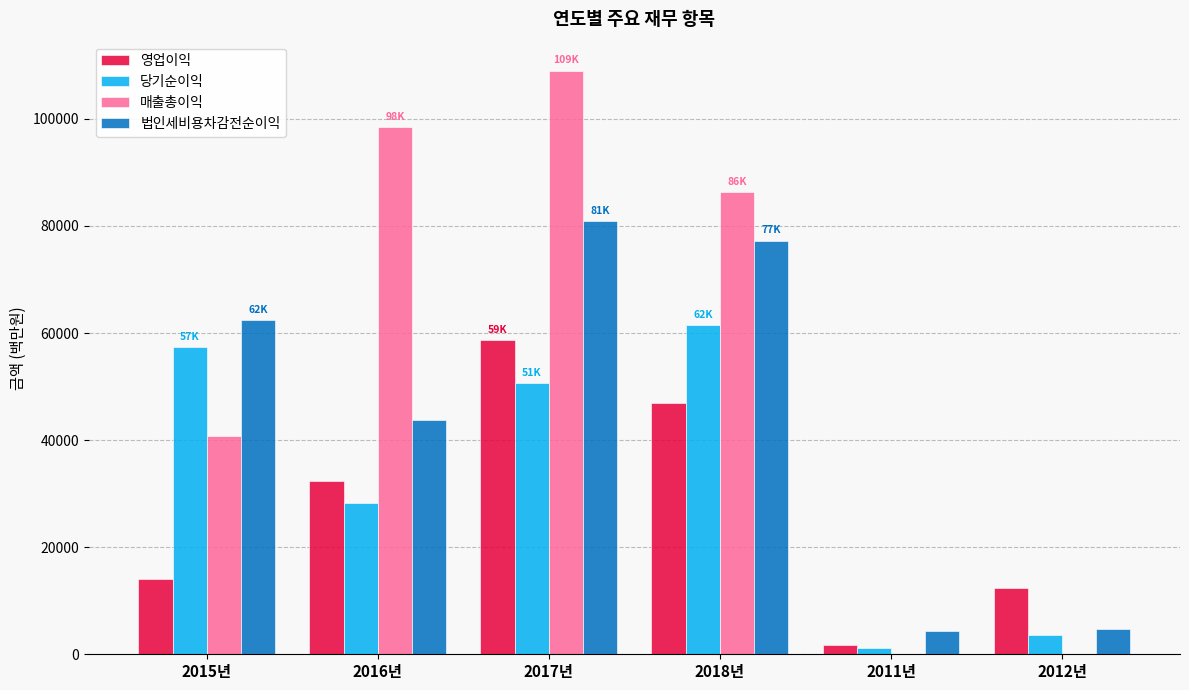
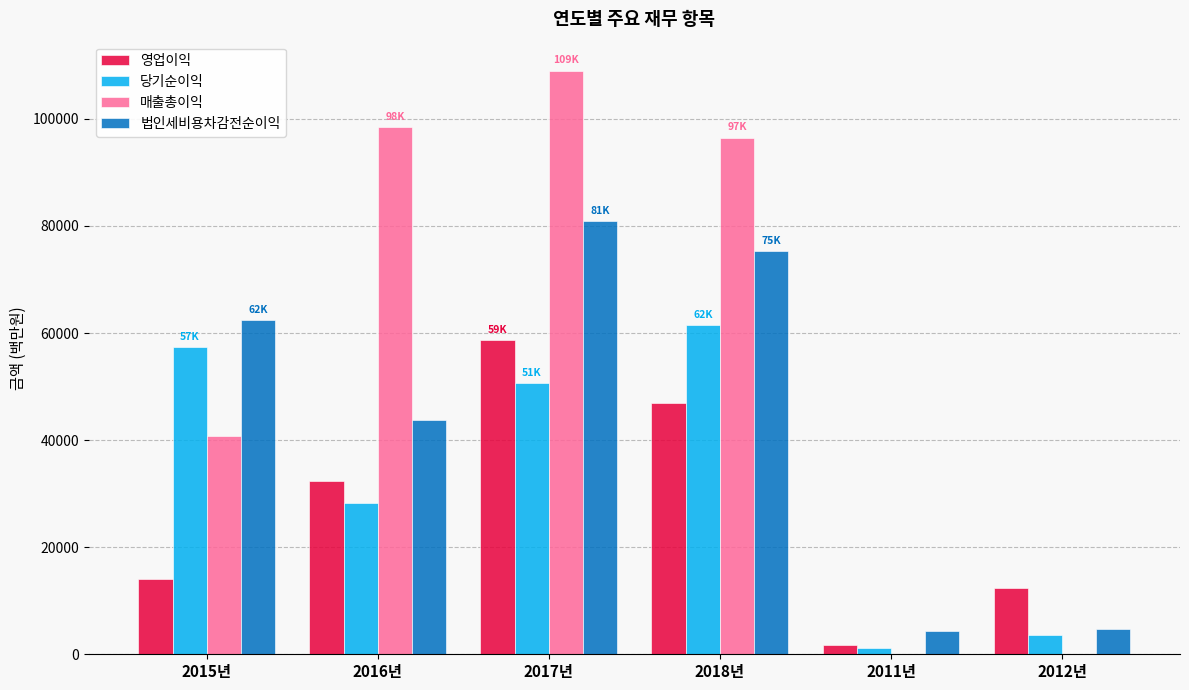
매출총이익, 2018년: 86K -> 97K
법인세비용차감전순이익, 2018년: 77K -> 75K
